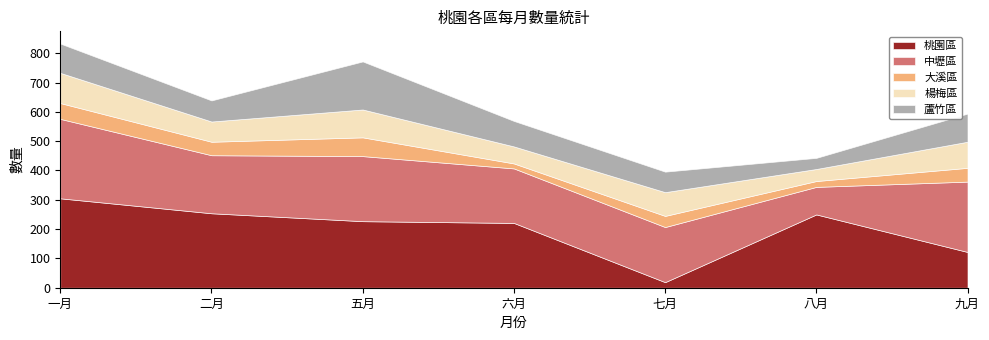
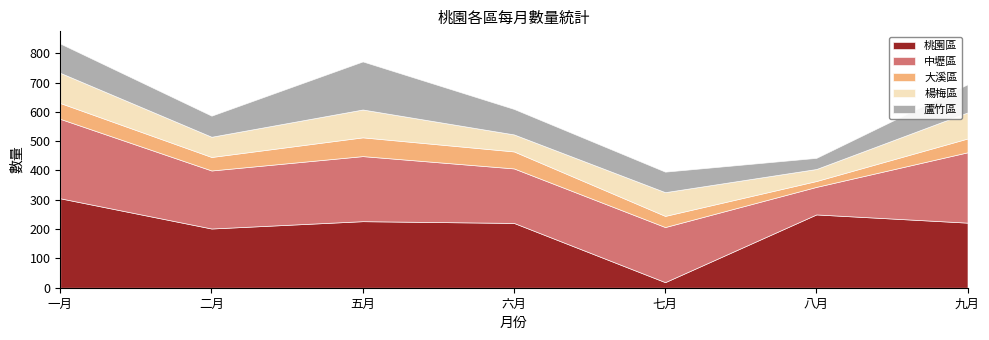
桃園區, 二月: 250 -> 200
大溪區, 六月: 20 -> 60
桃園區, 九月: 120 -> 220
